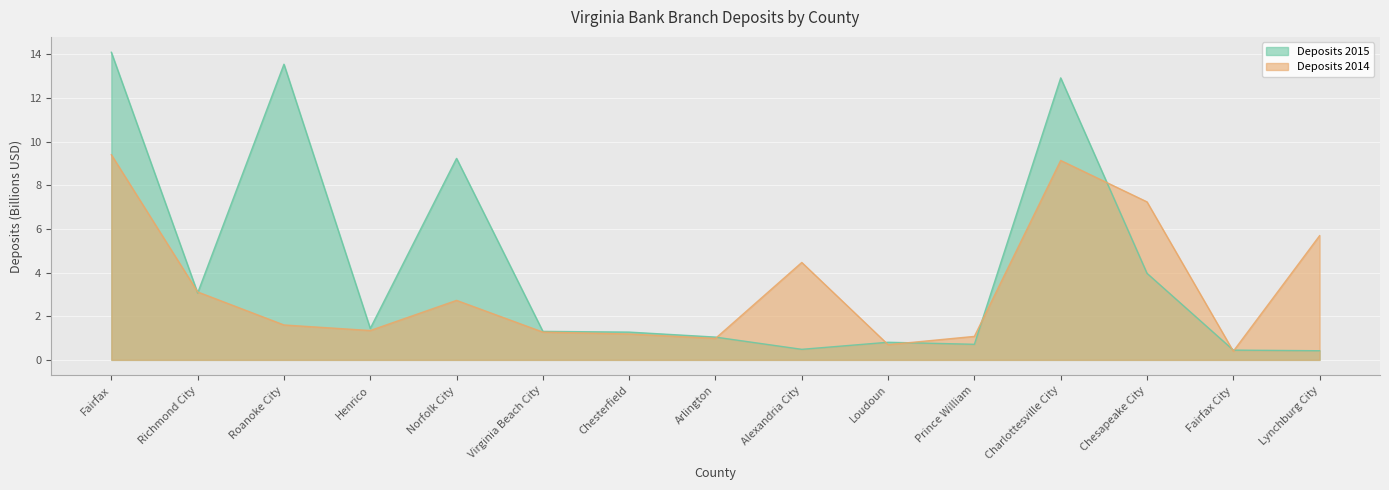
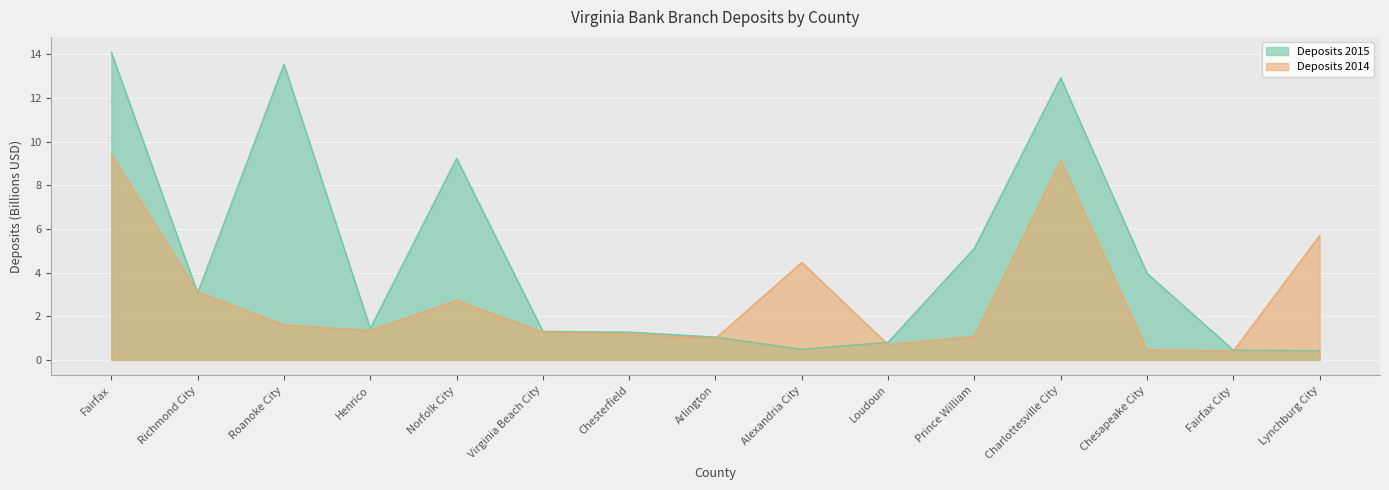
Deposits 2015, Prince William: 0.7 -> 5.1
Deposits 2014, Chesapeake City: 7.2 -> 0.5
